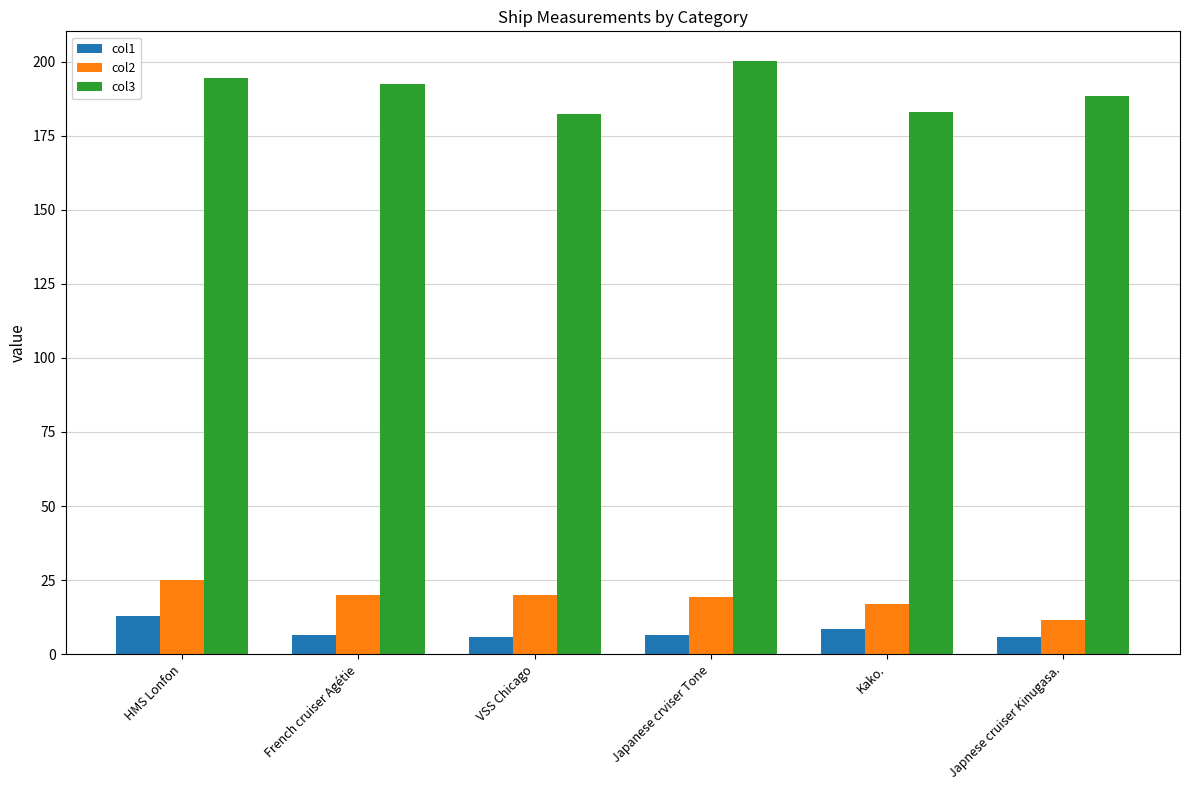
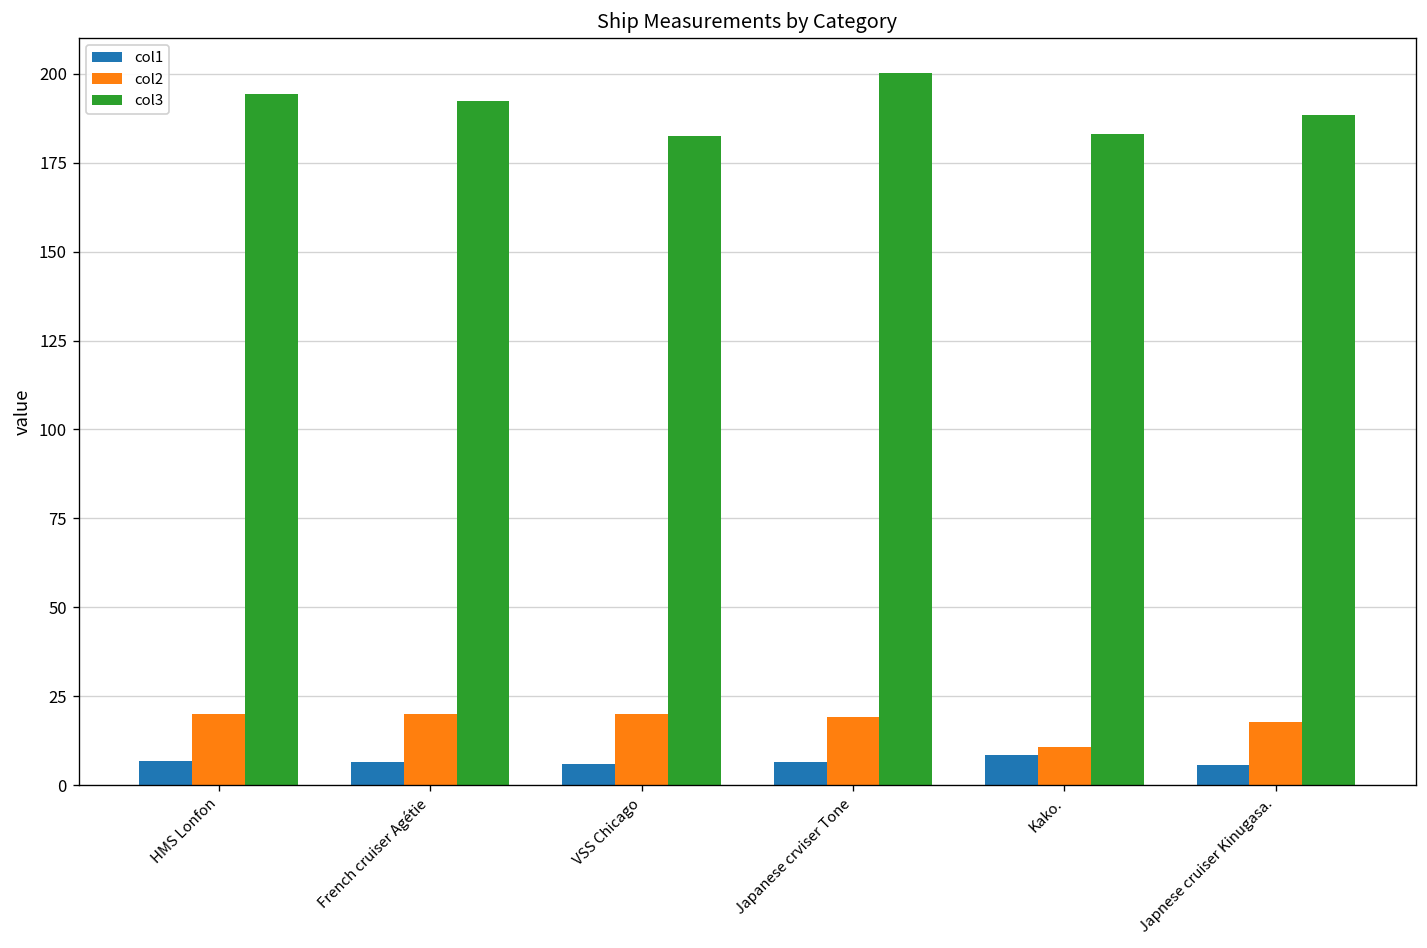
col1, HMS Lonfon: 13 -> 7
col2, HMS Lonfon: 25 -> 20
col2, Kako.: 17 -> 11
col2, Japnese cruiser Kinugasa.: 12 -> 18
